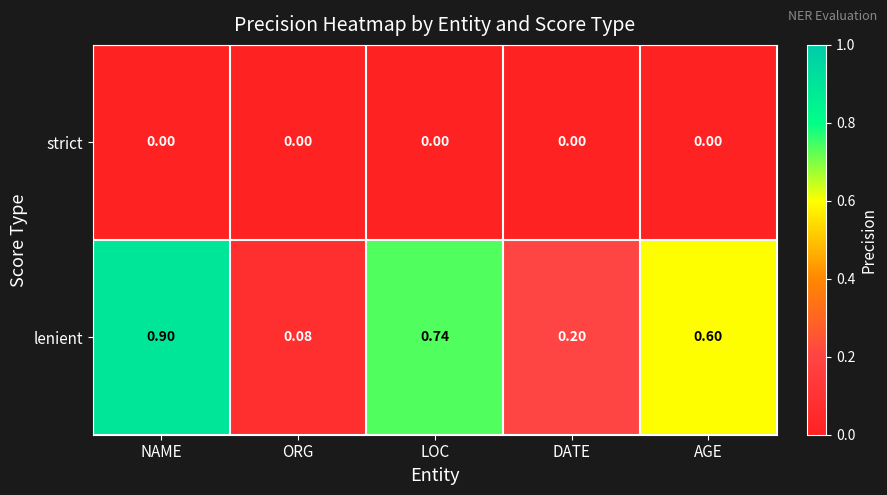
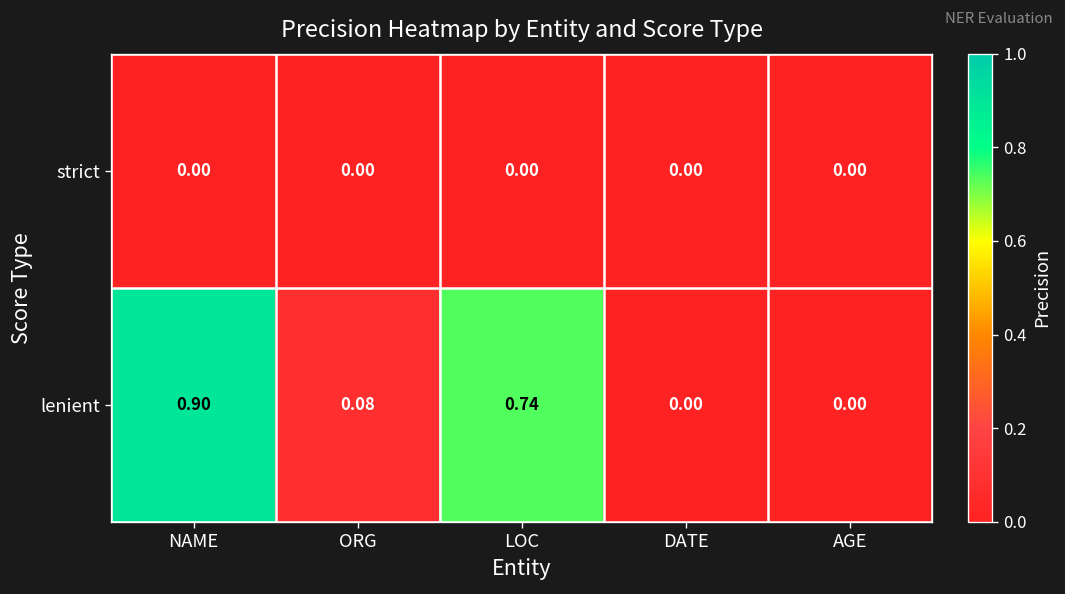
lenient, DATE: 0.20 -> 0.00
lenient, AGE: 0.60 -> 0.00
